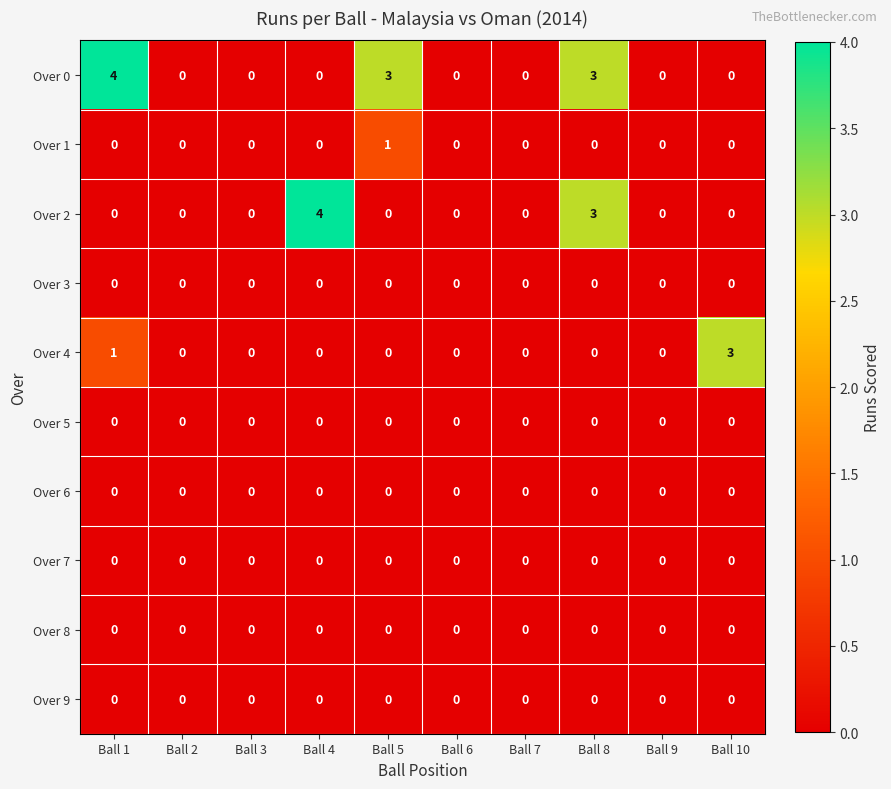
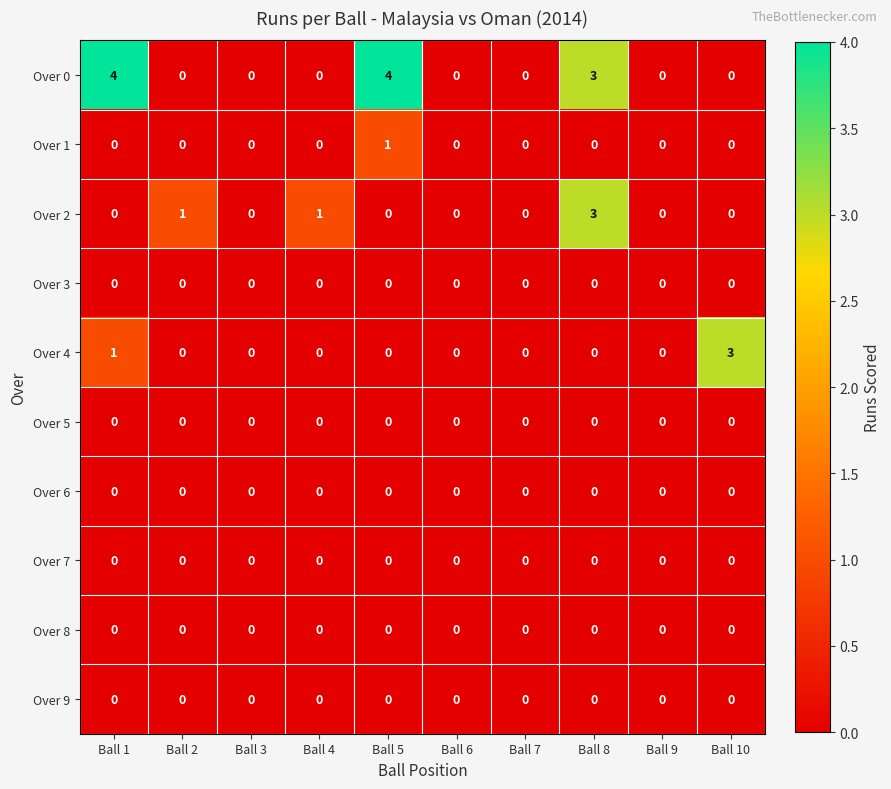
Over 0, Ball 5: 3 -> 4
Over 2, Ball 2: 0 -> 1
Over 2, Ball 4: 4 -> 1
